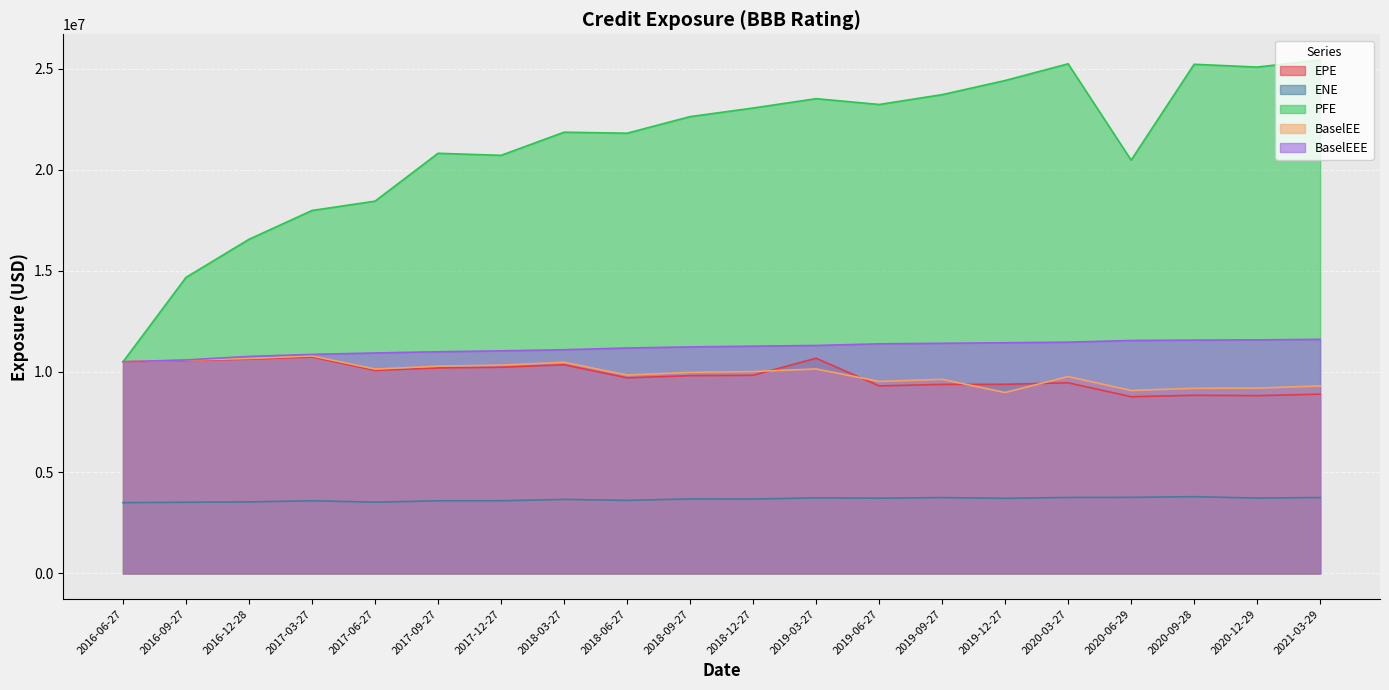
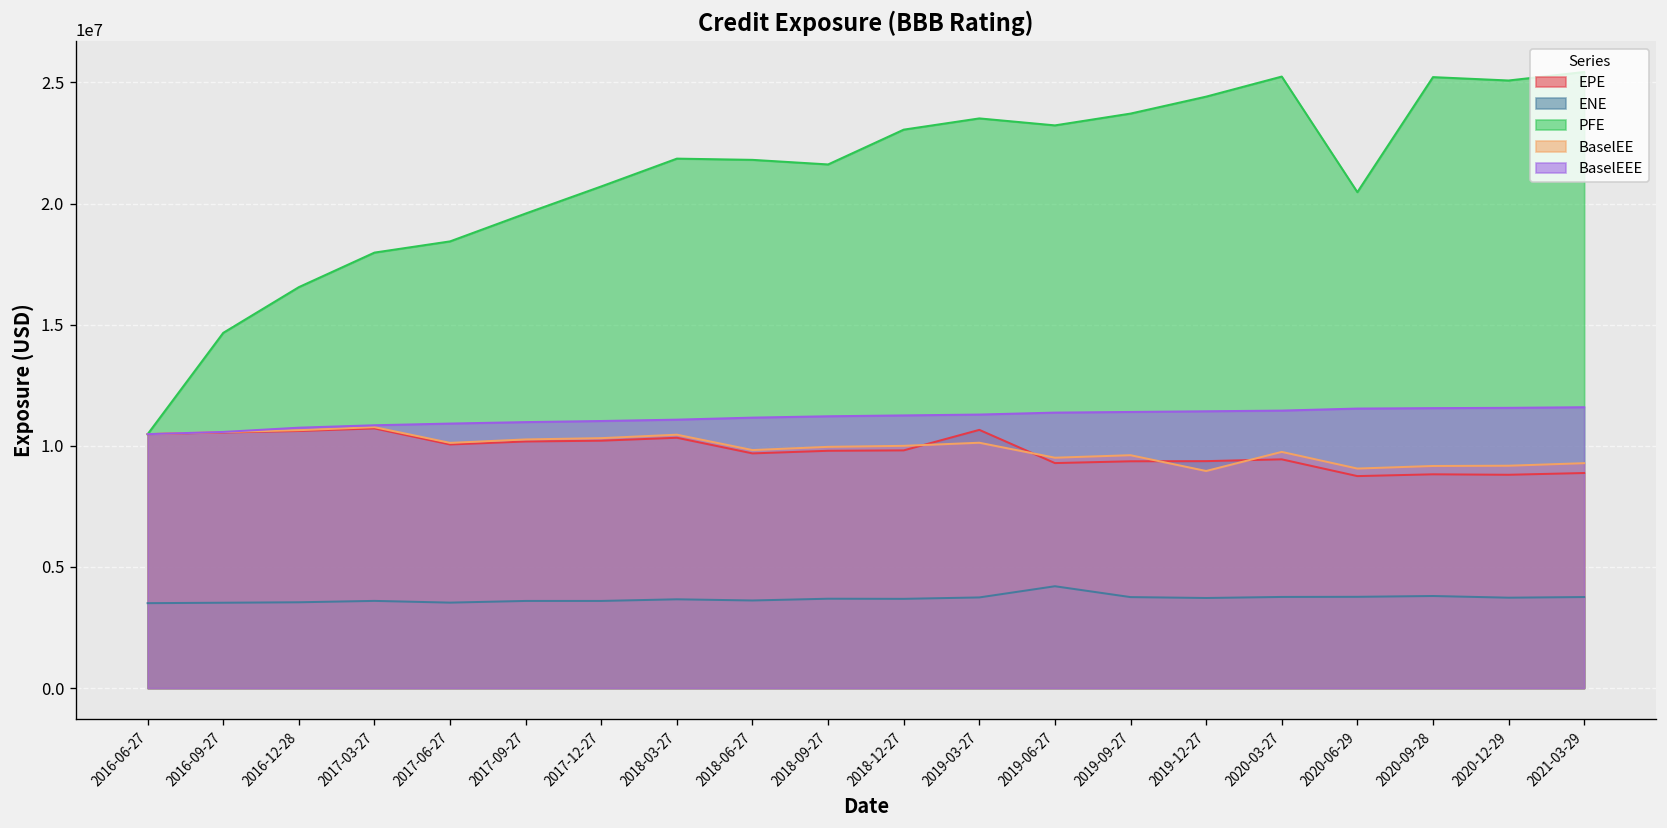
PFE, 2017-09-27: 20800000 -> 19600000
PFE, 2018-09-27: 22600000 -> 21600000
ENE, 2019-06-27: 3700000 -> 4200000
